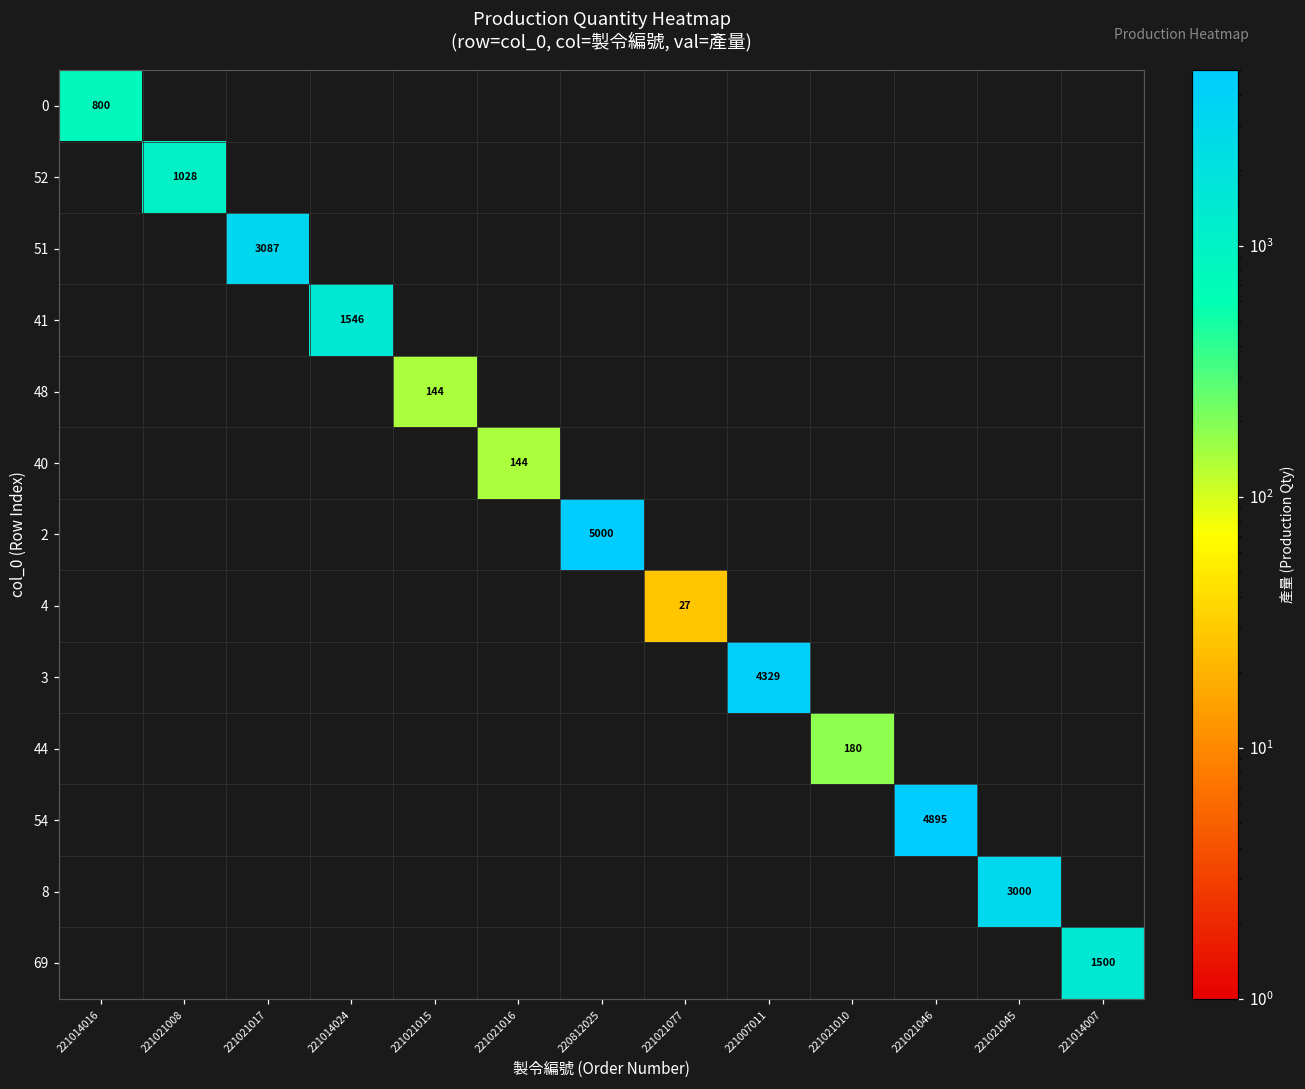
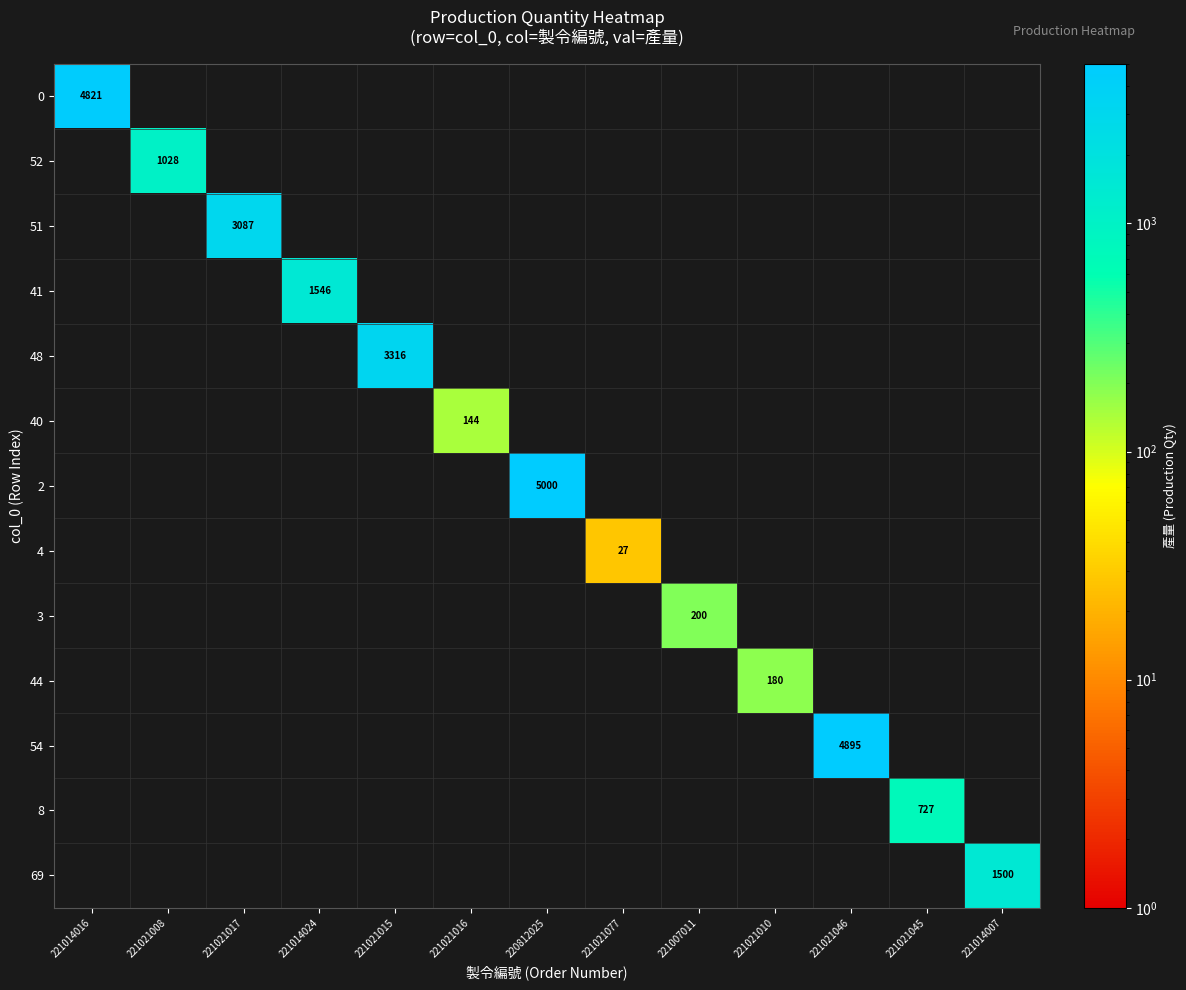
0, 221014016: 800 -> 4821
48, 221021015: 144 -> 3316
3, 221007011: 4329 -> 200
8, 221021045: 3000 -> 727
